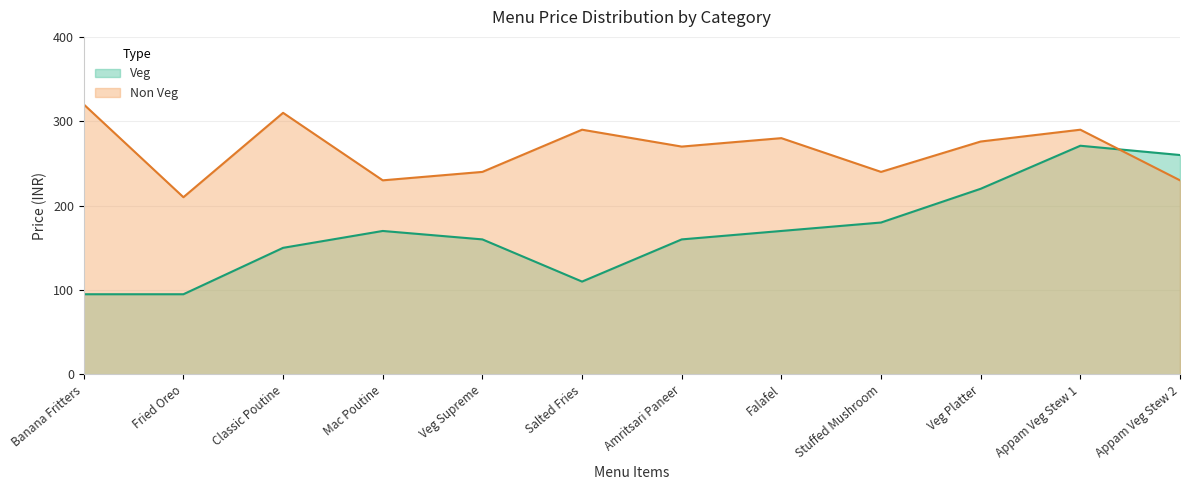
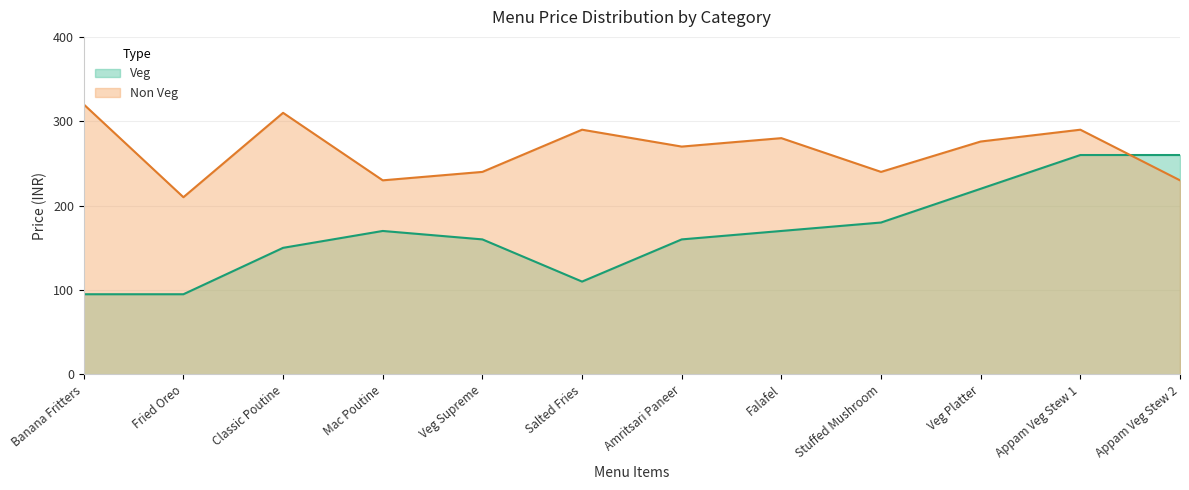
Veg, Appam Veg Stew 1: 270 -> 260
